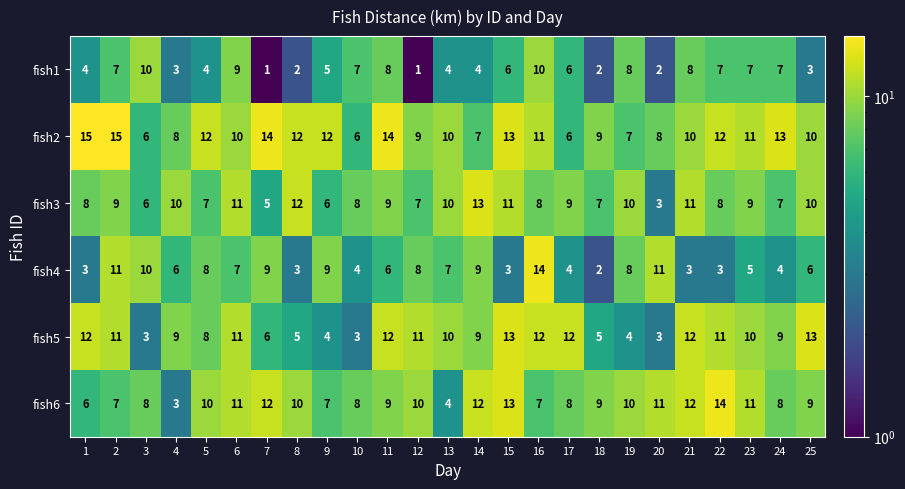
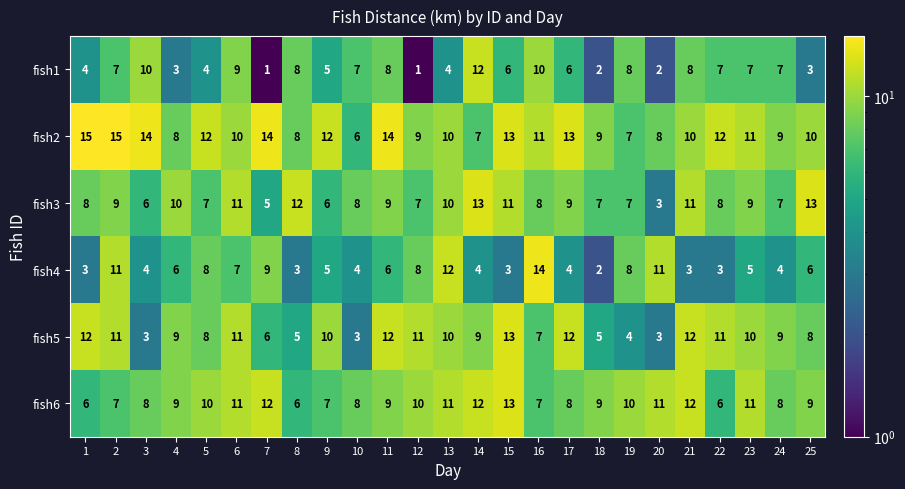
fish1, 8: 2 -> 8
fish1, 14: 4 -> 12
fish2, 3: 6 -> 14
fish2, 8: 12 -> 8
fish2, 17: 6 -> 13
fish2, 24: 13 -> 9
fish3, 19: 10 -> 7
fish3, 25: 10 -> 13
fish4, 3: 10 -> 4
fish4, 9: 9 -> 5
fish4, 13: 7 -> 12
fish4, 14: 9 -> 4
fish5, 9: 4 -> 10
fish5, 16: 12 -> 7
fish5, 25: 13 -> 8
fish6, 4: 3 -> 9
fish6, 8: 10 -> 6
fish6, 13: 4 -> 11
fish6, 22: 14 -> 6
